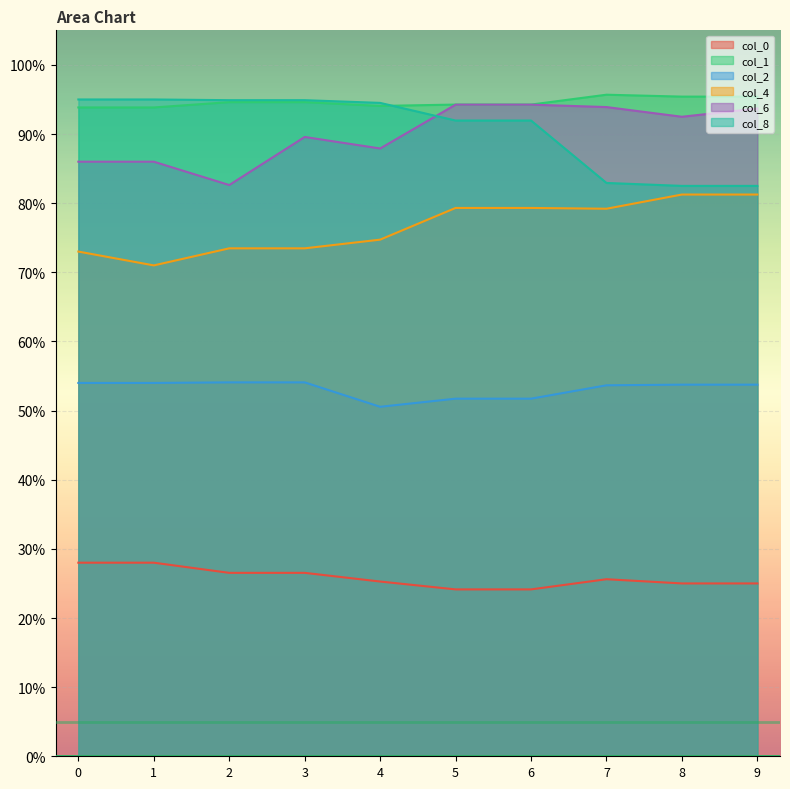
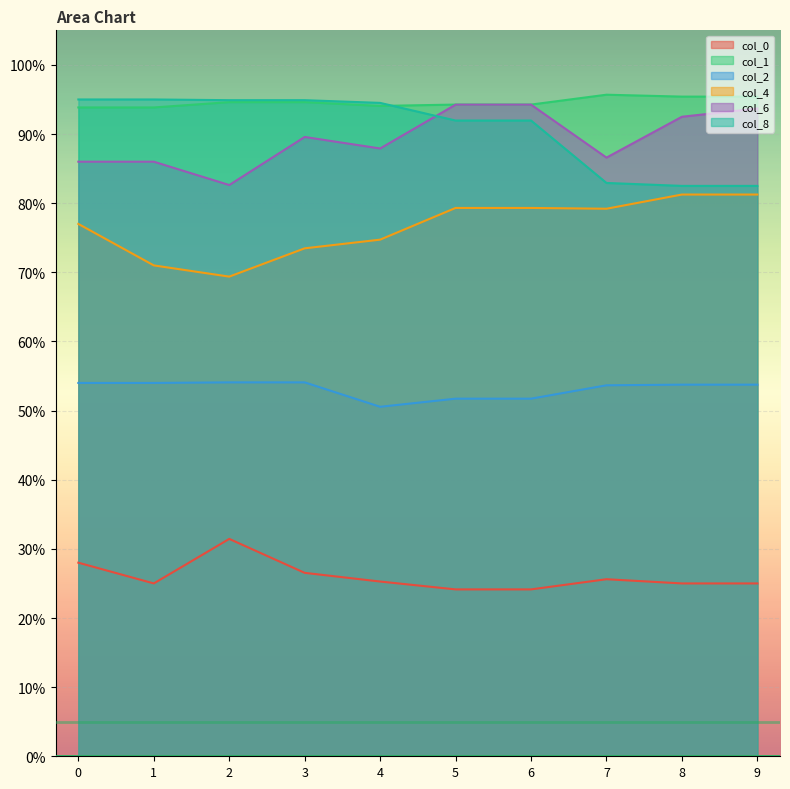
col_4, 0: 73% -> 77%
col_0, 1: 28% -> 25%
col_0, 2: 27% -> 31%
col_4, 2: 73% -> 69%
col_6, 7: 94% -> 87%
